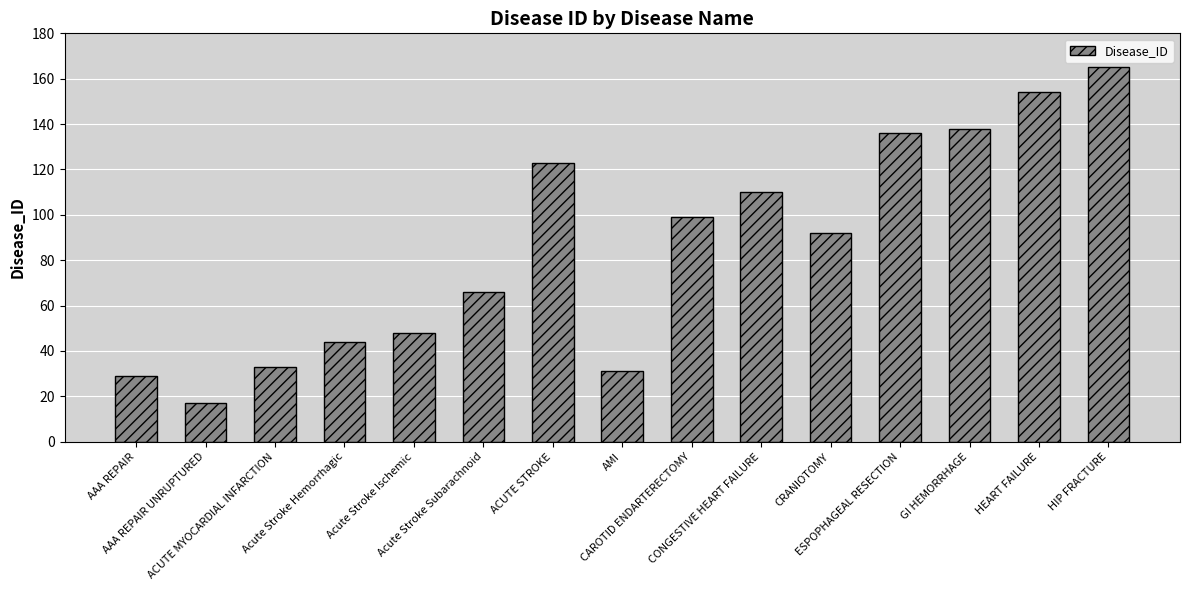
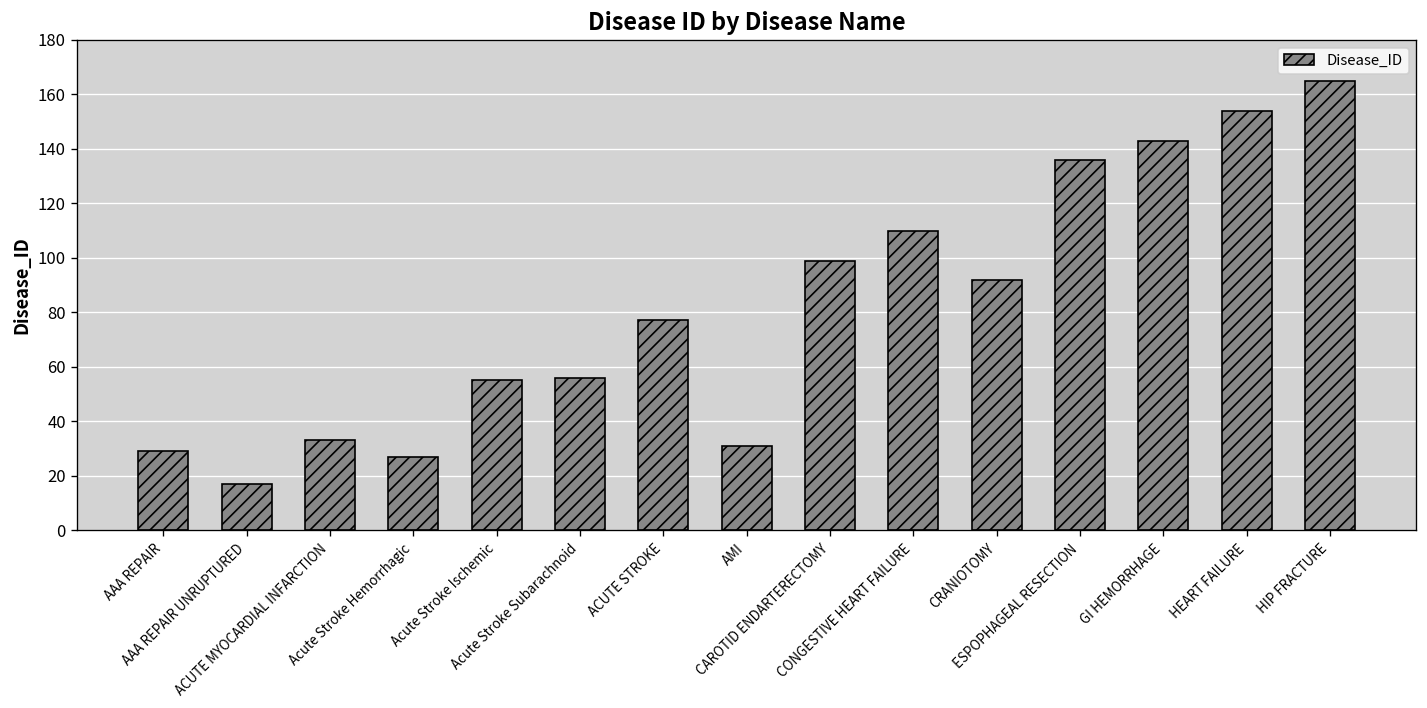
Acute Stroke Hemorrhagic: 44 -> 27
Acute Stroke Ischemic: 48 -> 55
Acute Stroke Subarachnoid: 66 -> 56
ACUTE STROKE: 123 -> 77
GI HEMORRHAGE: 138 -> 143
